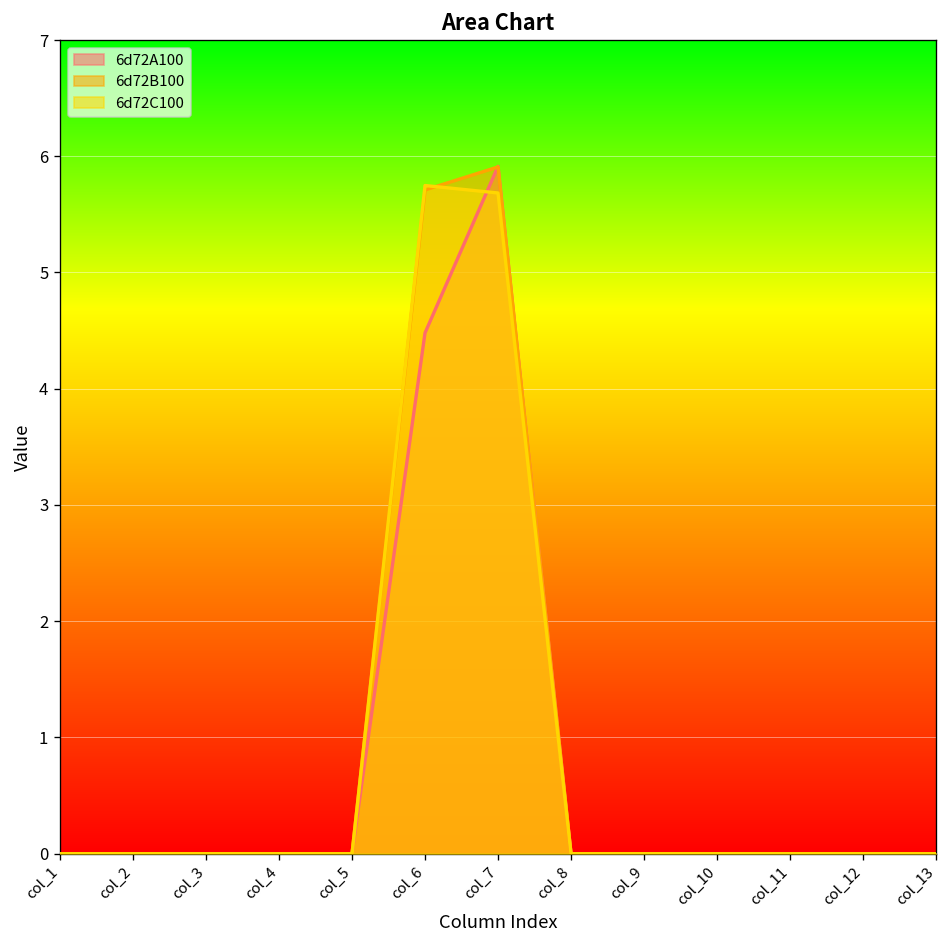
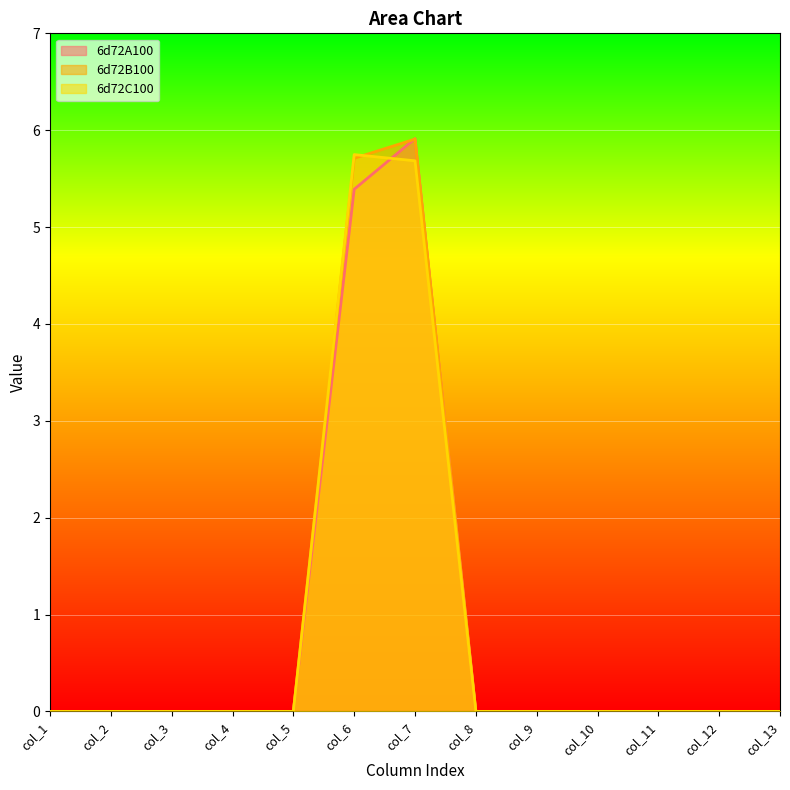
6d72A100, col_6: 4.5 -> 5.4
